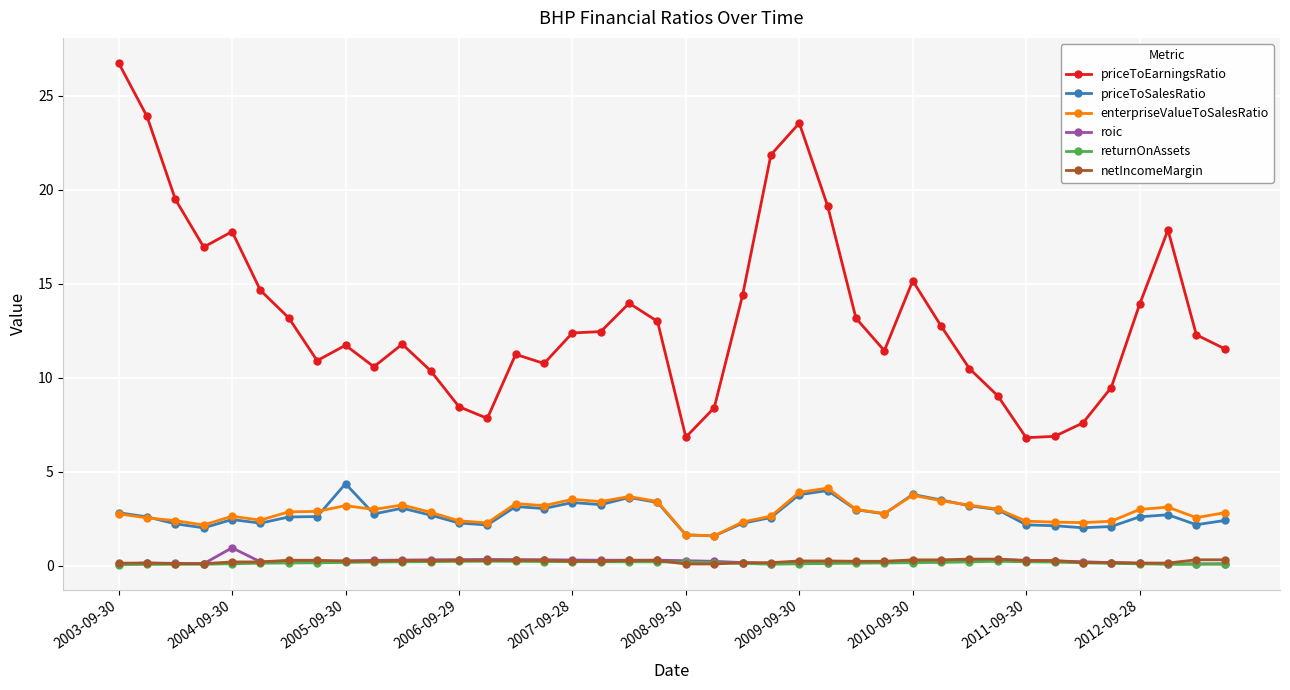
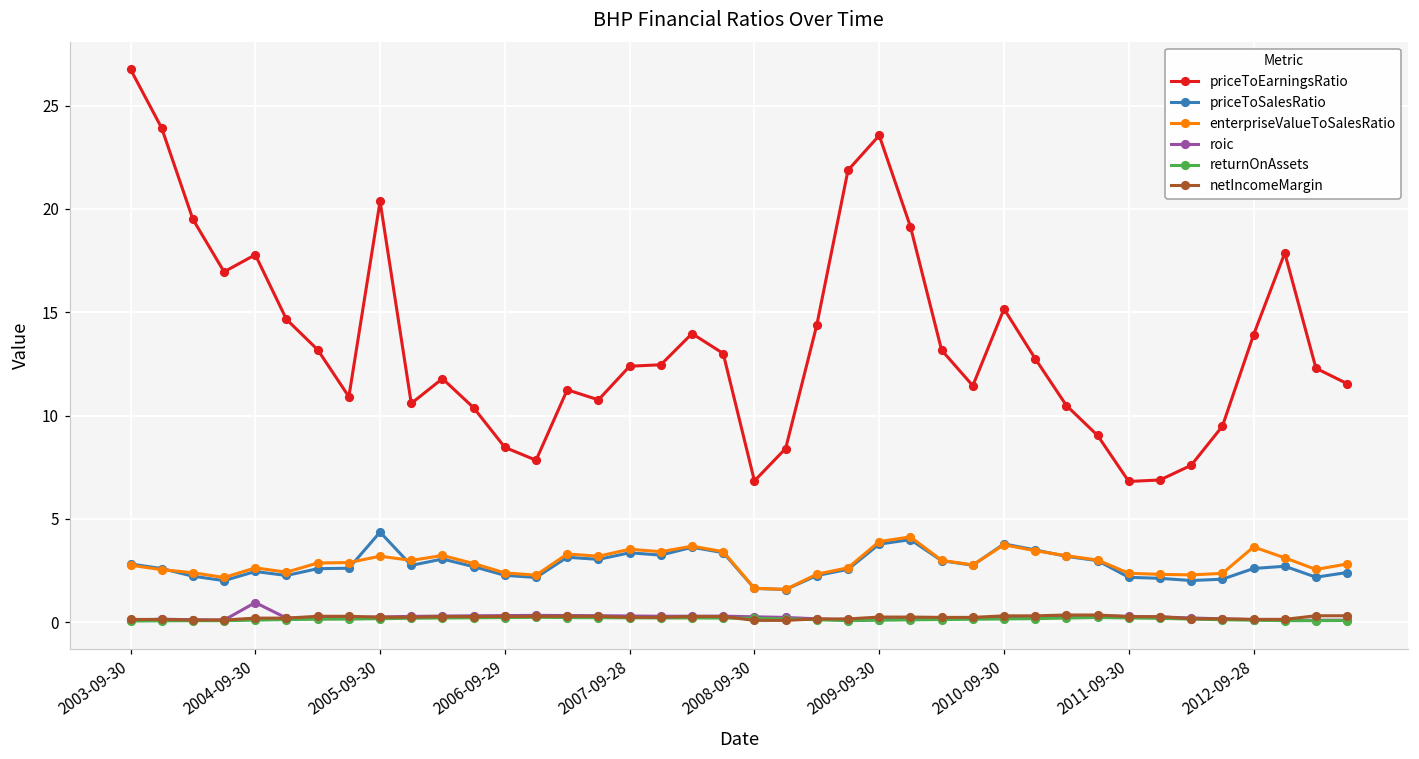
priceToEarningsRatio, 2005-09-30: 11.7 -> 20.4
enterpriseValueToSalesRatio, 2012-09-28: 3.0 -> 3.6
